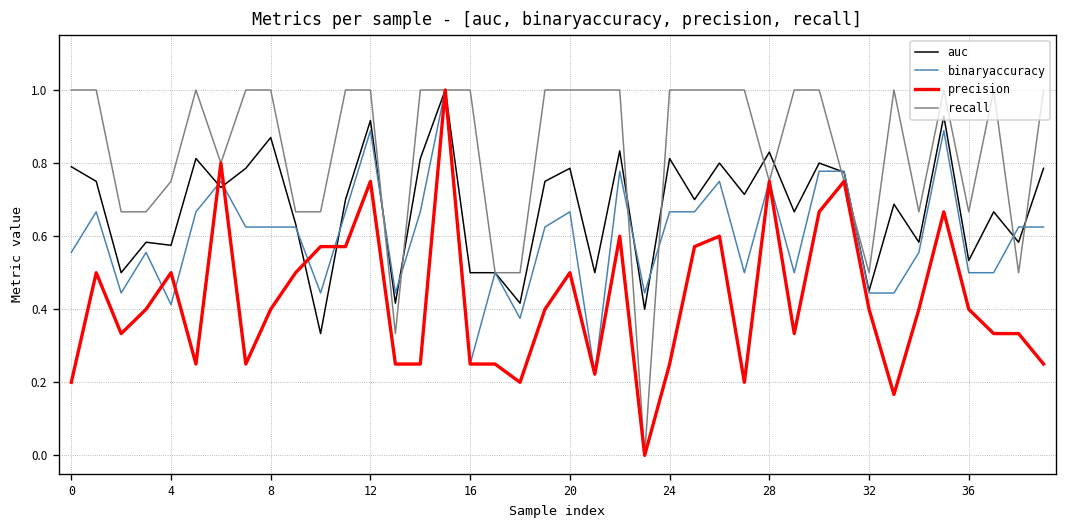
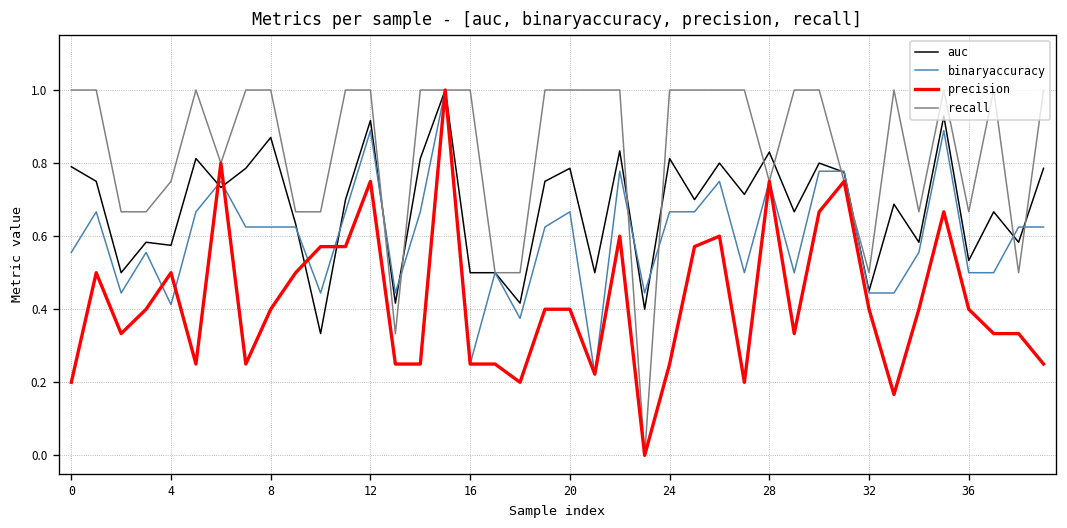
precision, 20: 0.5 -> 0.4
